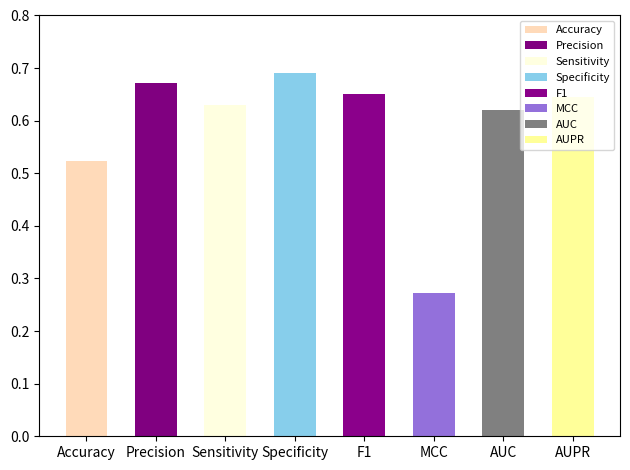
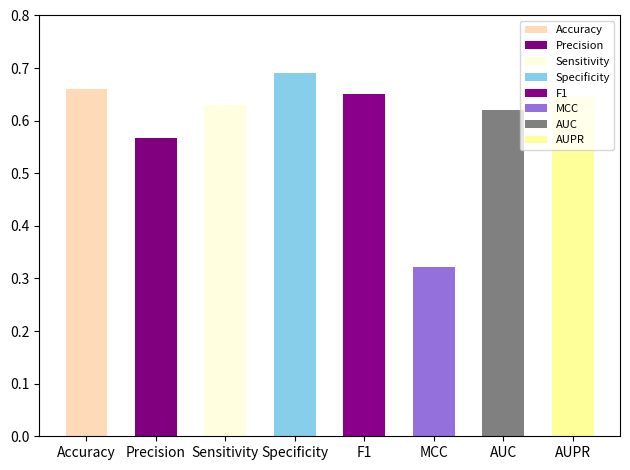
Accuracy: 0.52 -> 0.66
Precision: 0.67 -> 0.57
MCC: 0.27 -> 0.32
